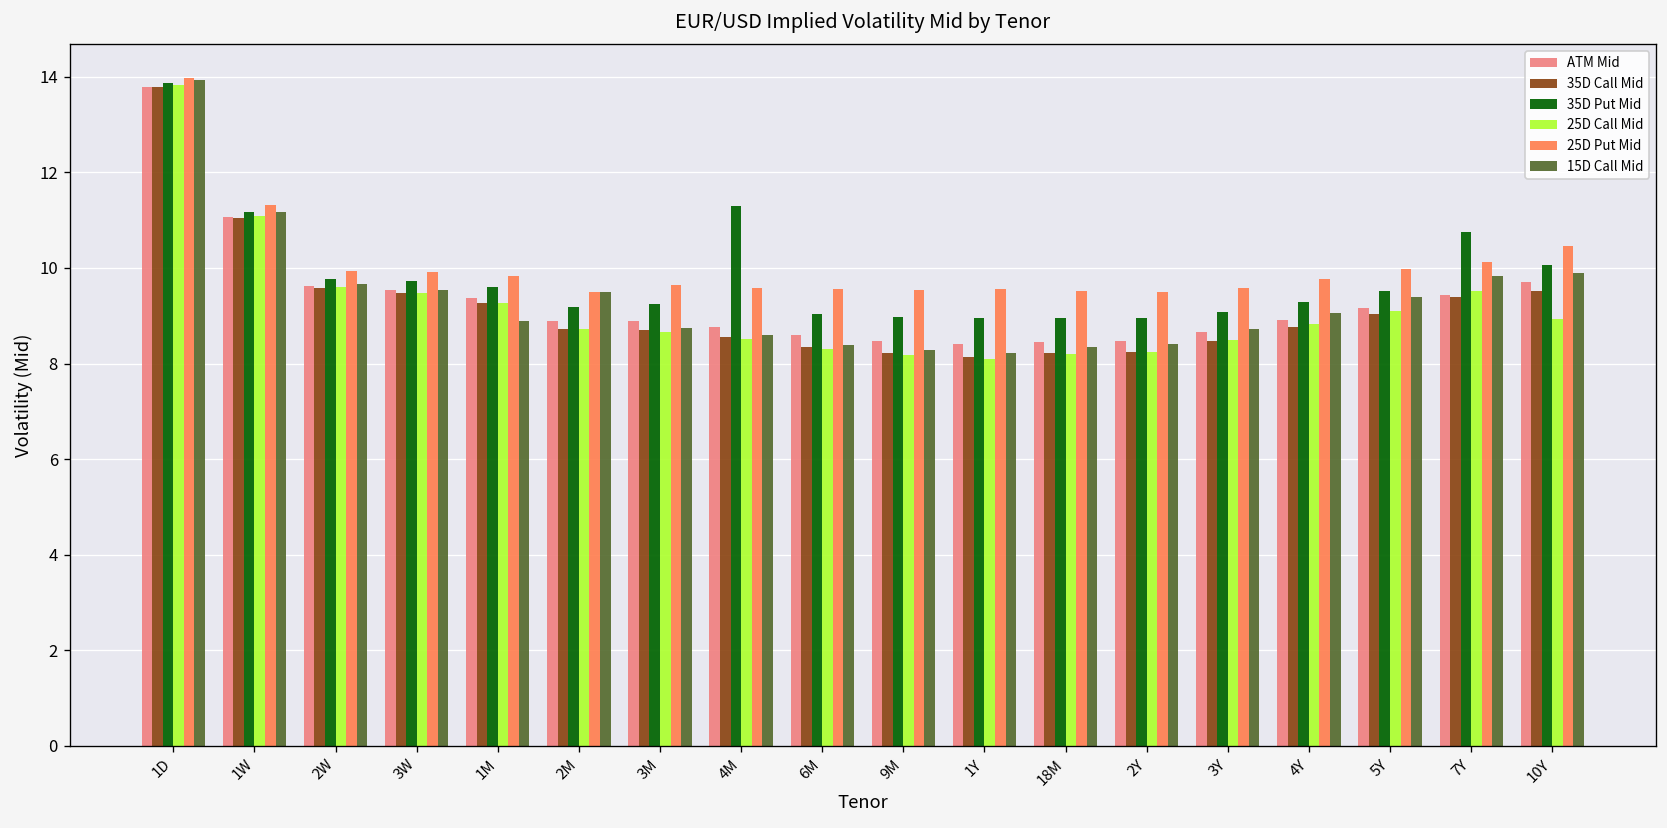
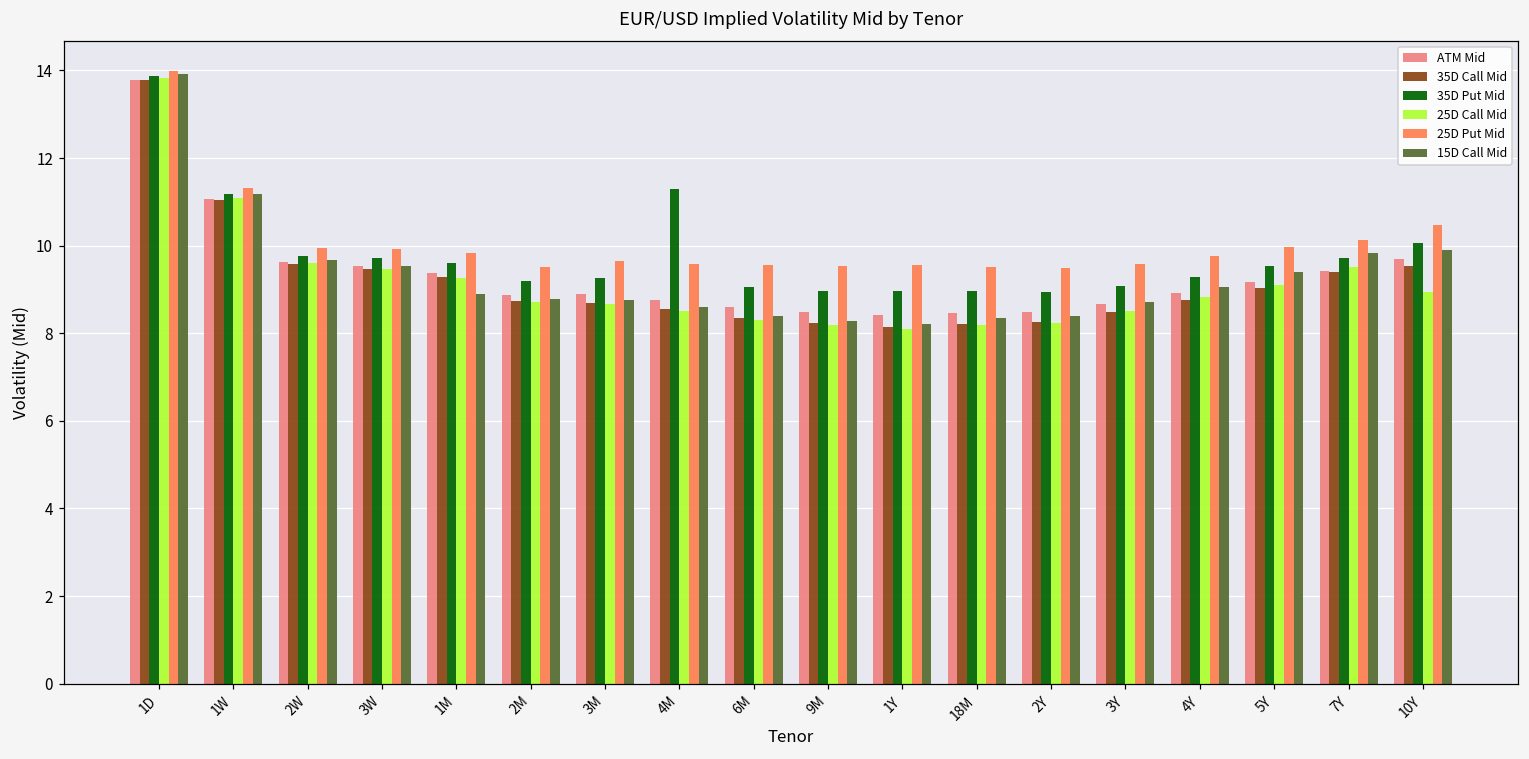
15D Call Mid, 2M: 9.5 -> 8.8
35D Put Mid, 7Y: 10.8 -> 9.7
